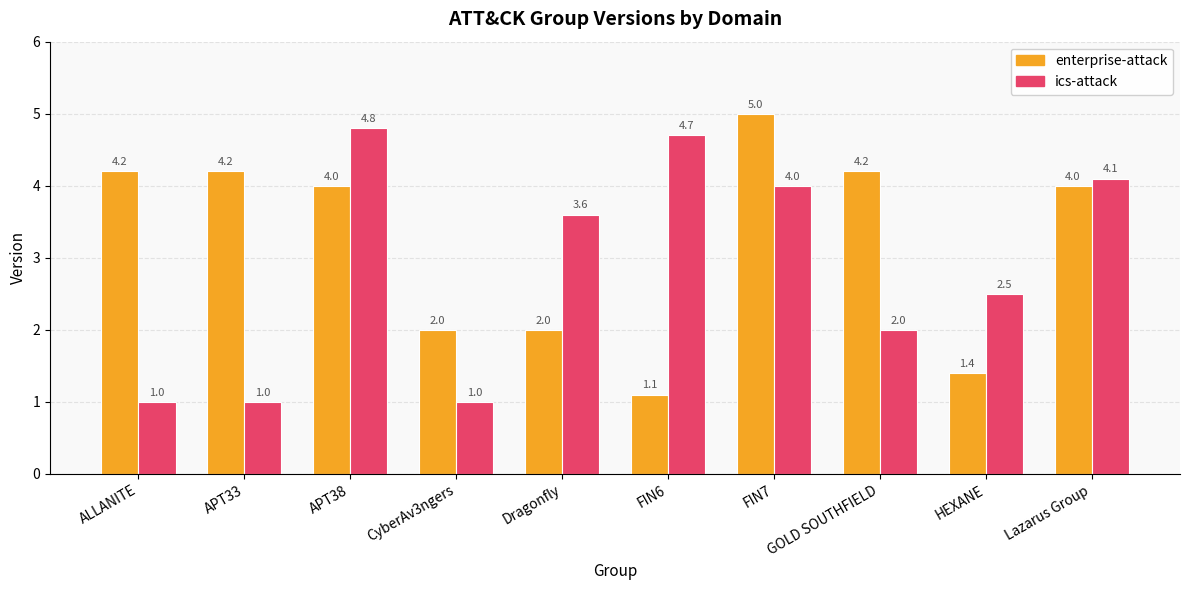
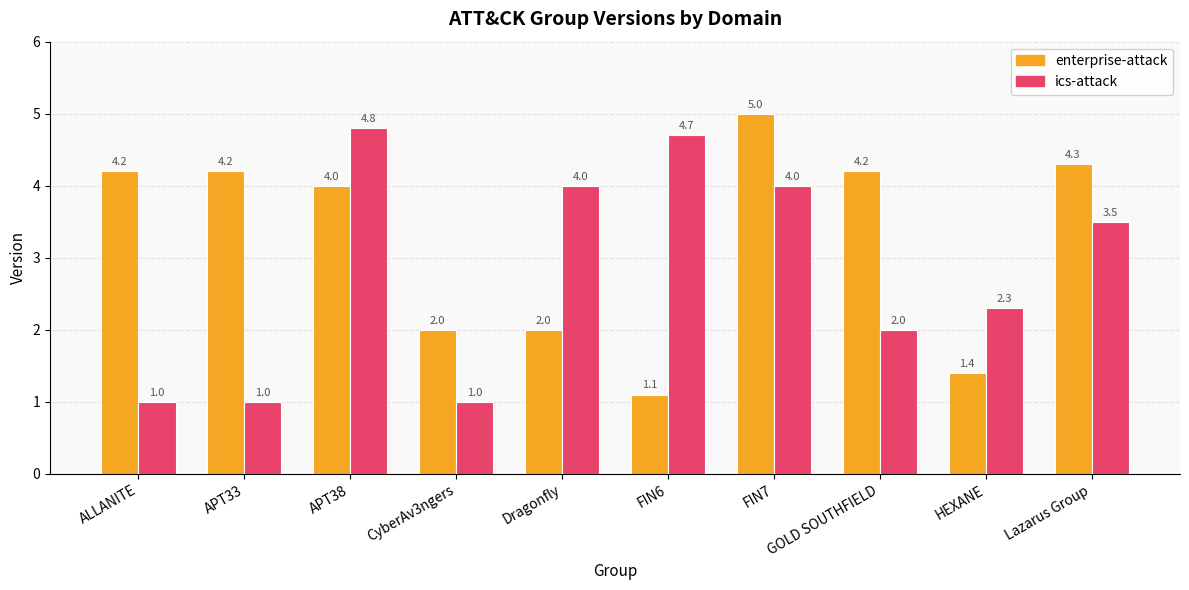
ics-attack, Dragonfly: 3.6 -> 4.0
ics-attack, HEXANE: 2.5 -> 2.3
enterprise-attack, Lazarus Group: 4.0 -> 4.3
ics-attack, Lazarus Group: 4.1 -> 3.5
